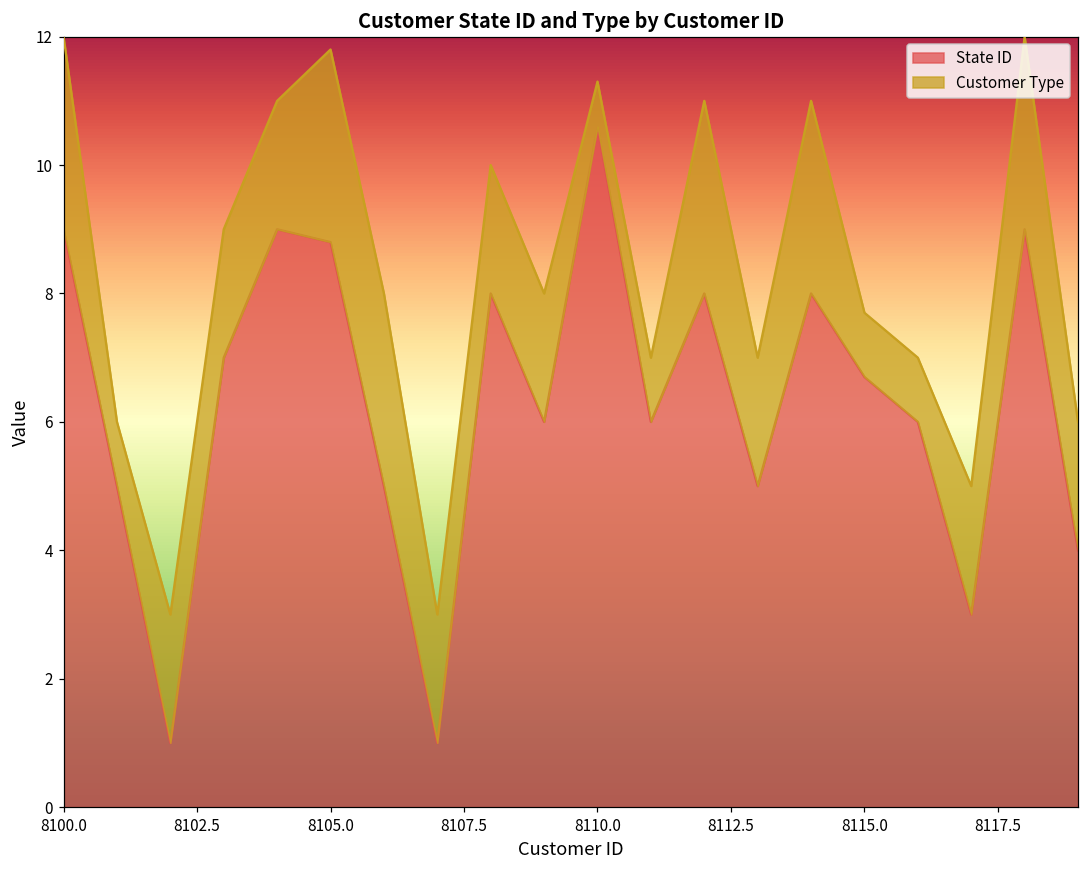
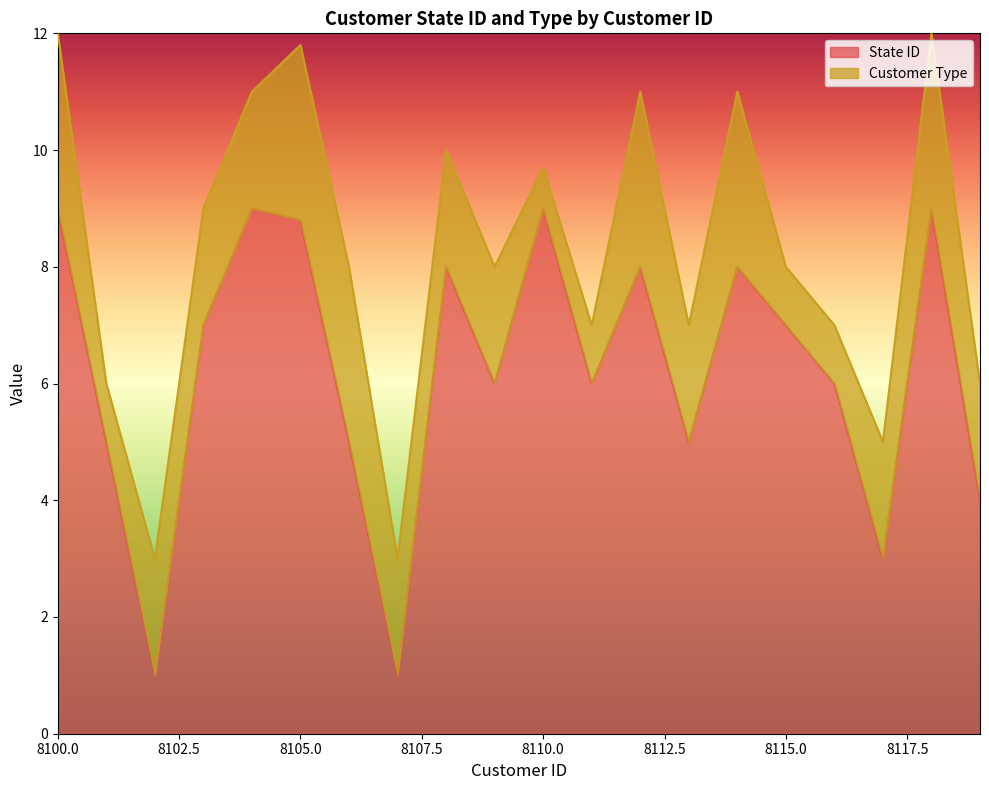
State ID, 8110.0: 10.6 -> 9.0
State ID, 8115.0: 6.7 -> 7.0
